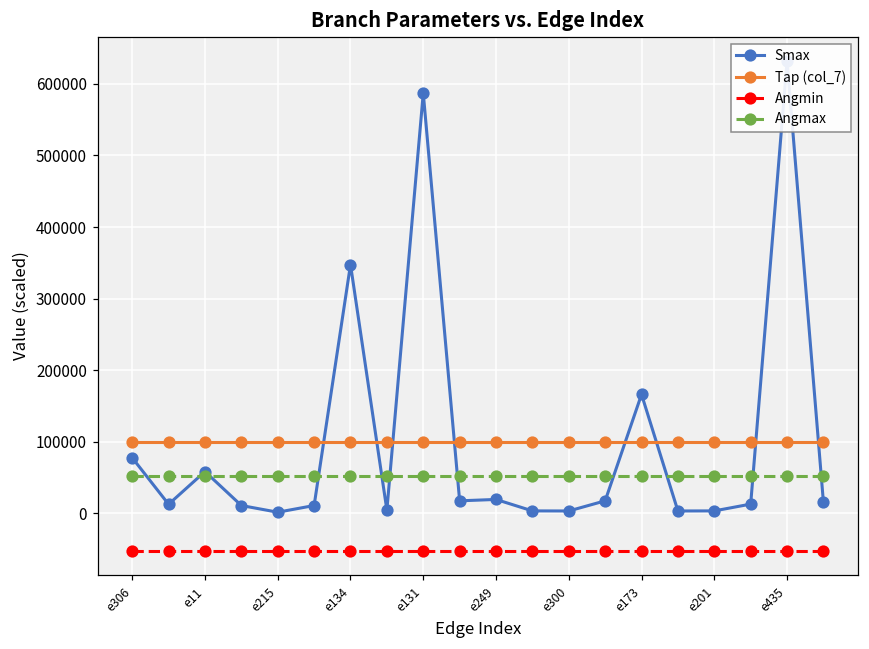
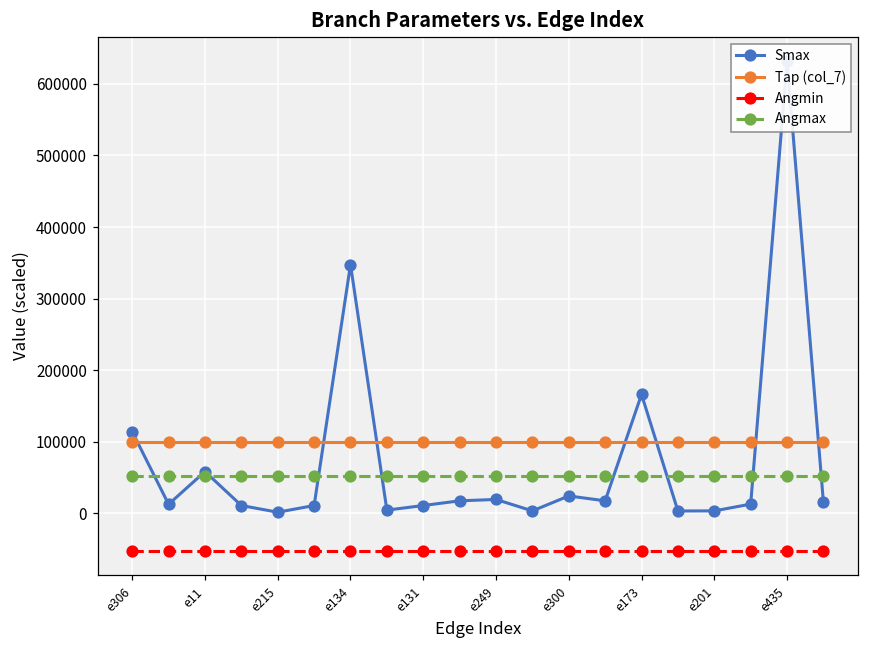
Smax, e306: 80000 -> 110000
Smax, e131: 590000 -> 10000
Smax, e300: 0 -> 20000
